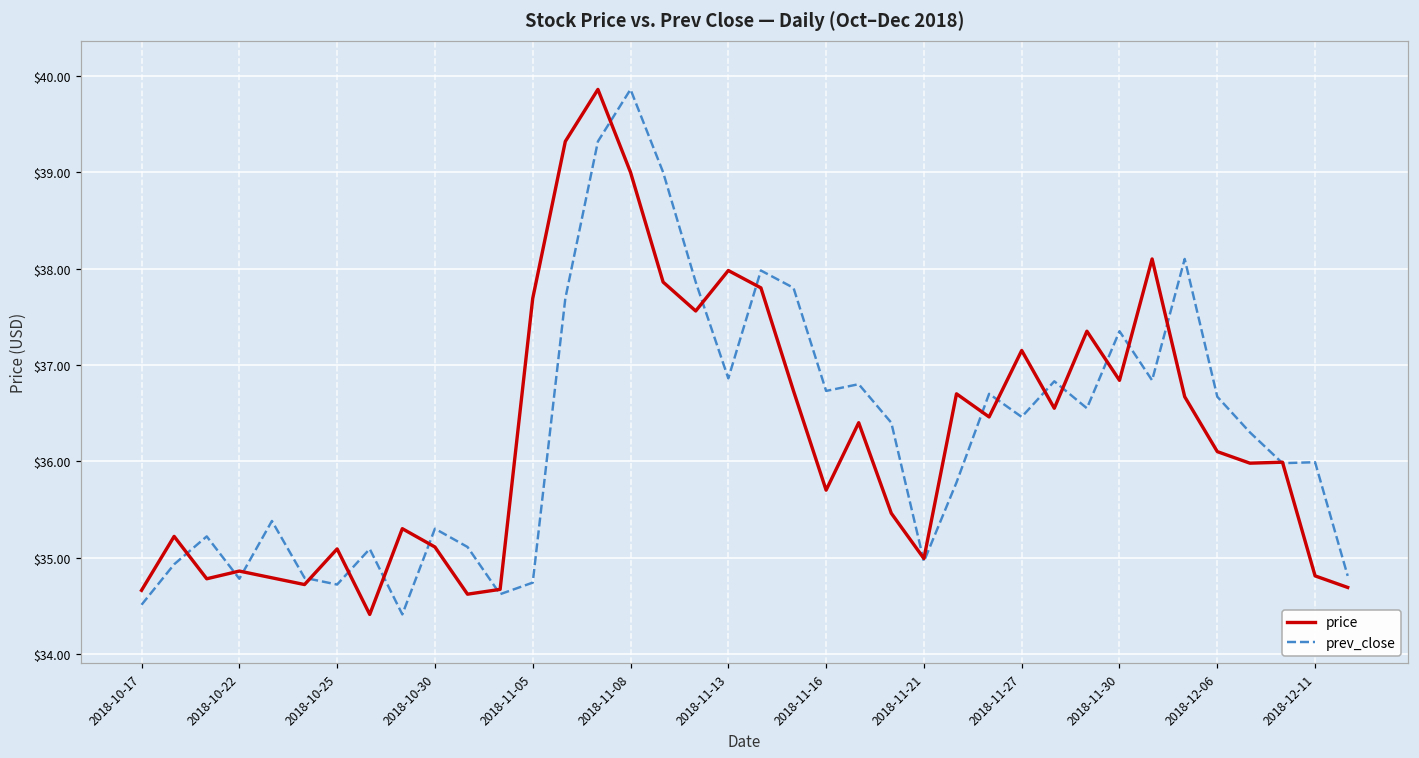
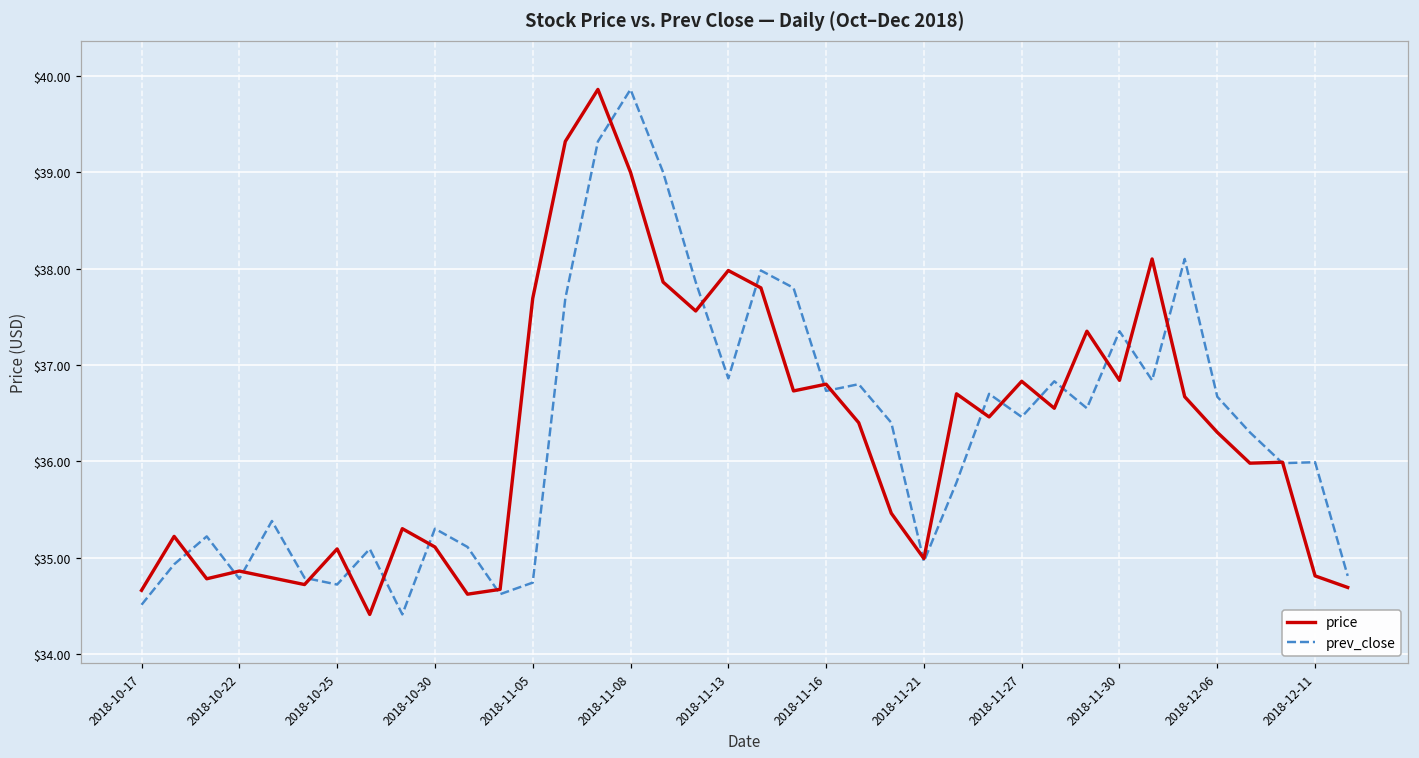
price, 2018-11-16: $35.7 -> $36.8
price, 2018-11-27: $37.2 -> $36.8
price, 2018-12-06: $36.1 -> $36.3
